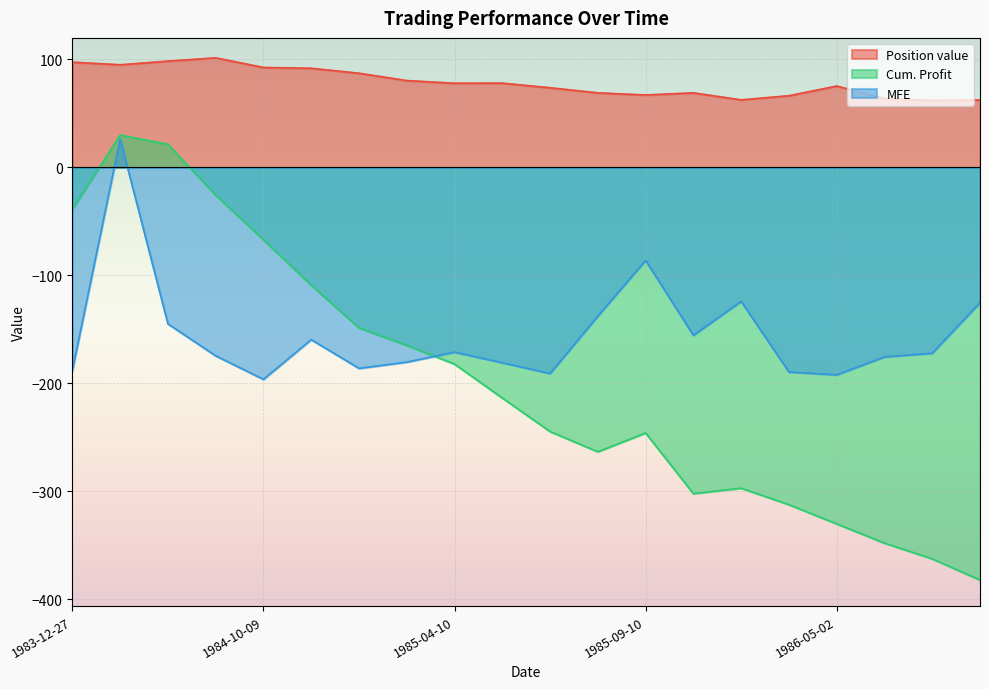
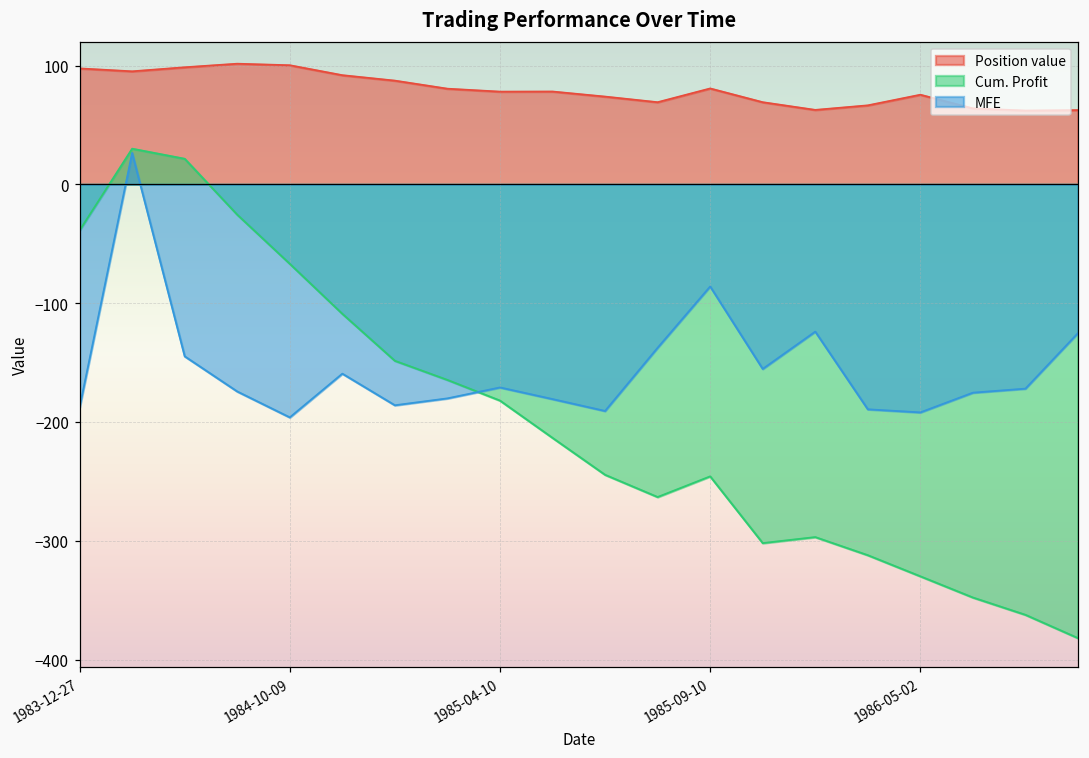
Position value, 1984-10-09: 93 -> 100
Position value, 1985-09-10: 67 -> 81
